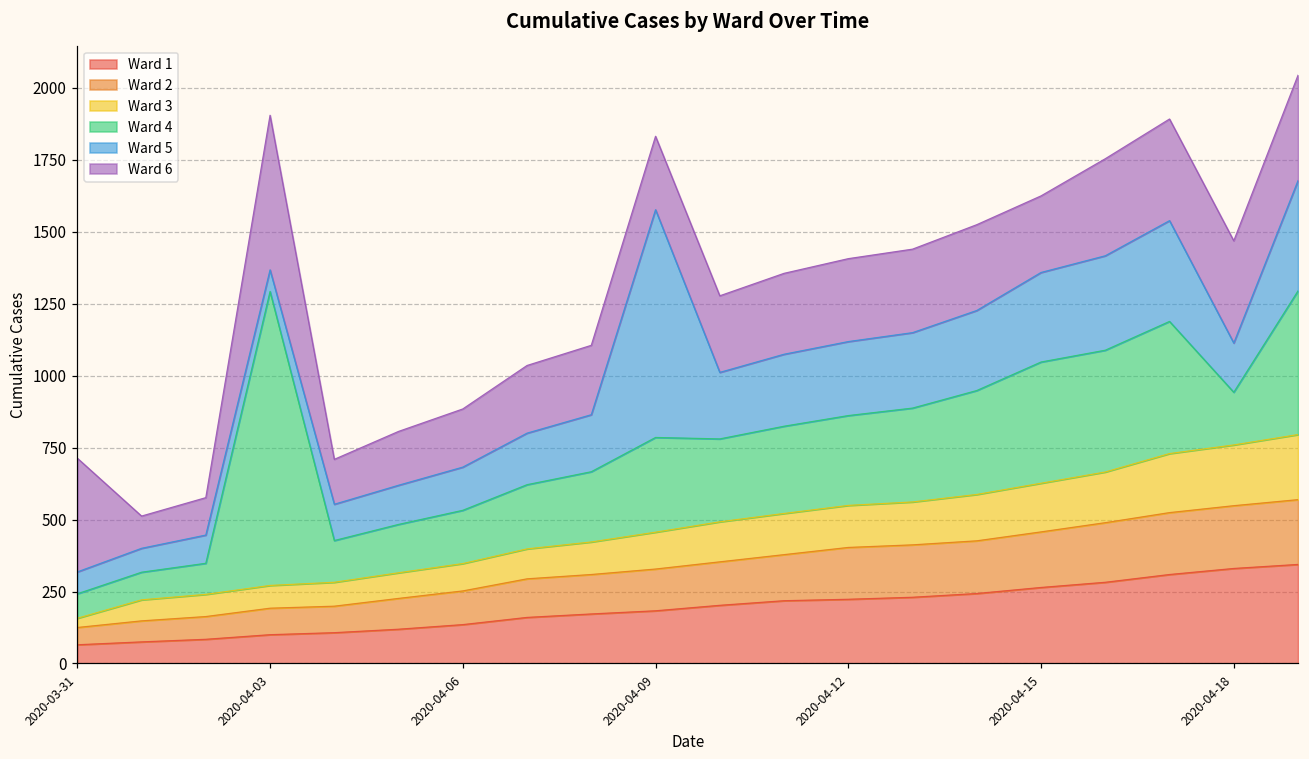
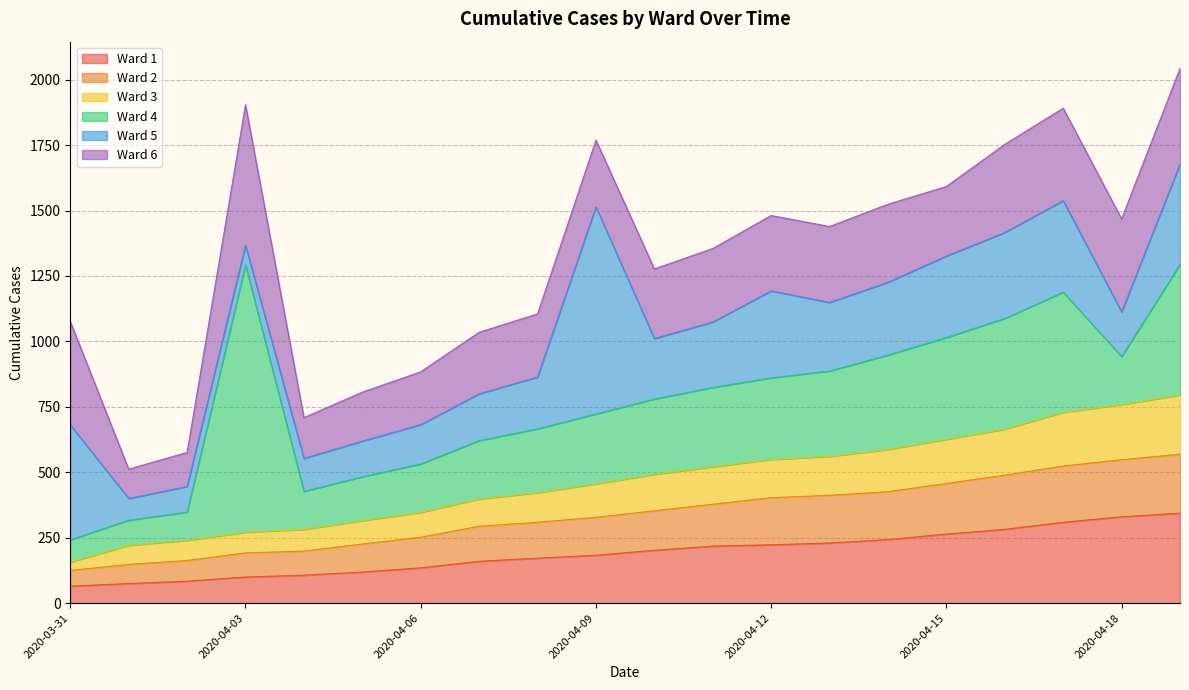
Ward 5, 2020-03-31: 80 -> 440
Ward 4, 2020-04-09: 330 -> 270
Ward 5, 2020-04-12: 260 -> 330
Ward 4, 2020-04-15: 420 -> 390
